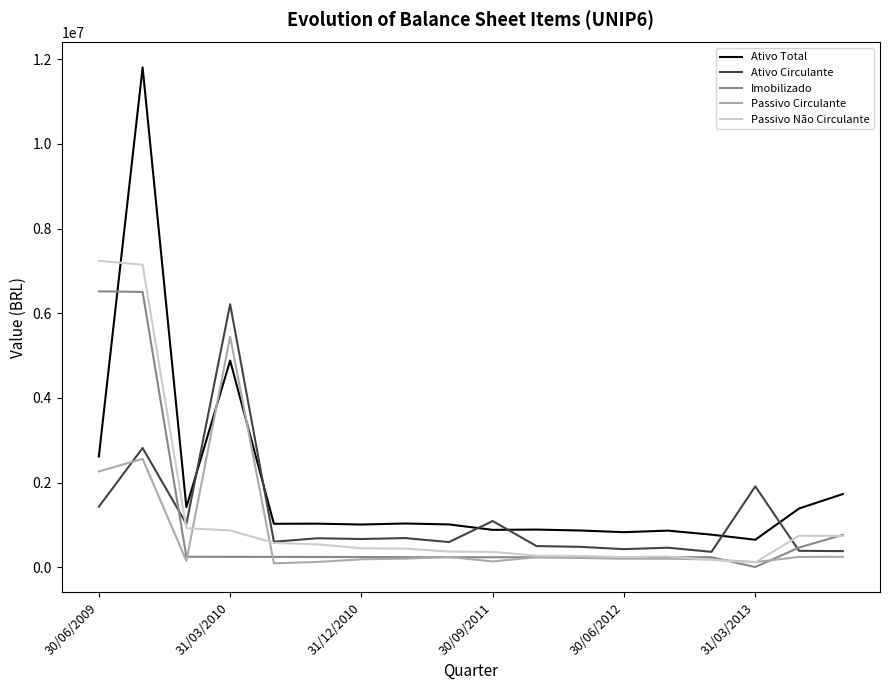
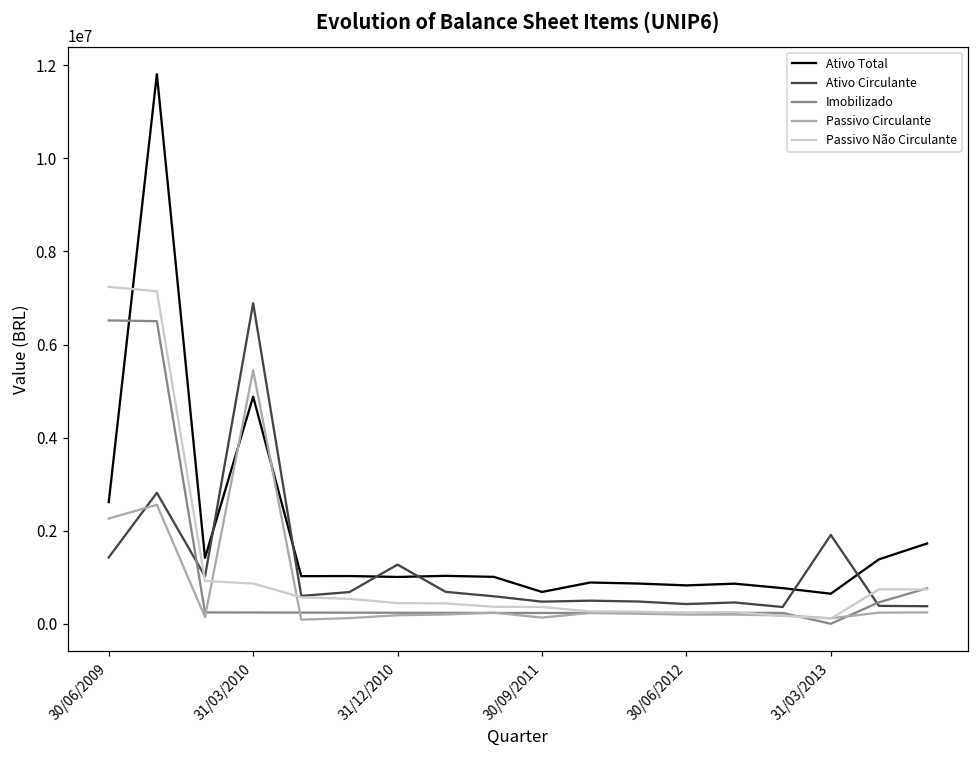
Ativo Circulante, 31/03/2010: 6200000 -> 6900000
Ativo Circulante, 31/12/2010: 700000 -> 1300000
Ativo Total, 30/09/2011: 900000 -> 700000
Ativo Circulante, 30/09/2011: 1100000 -> 500000
